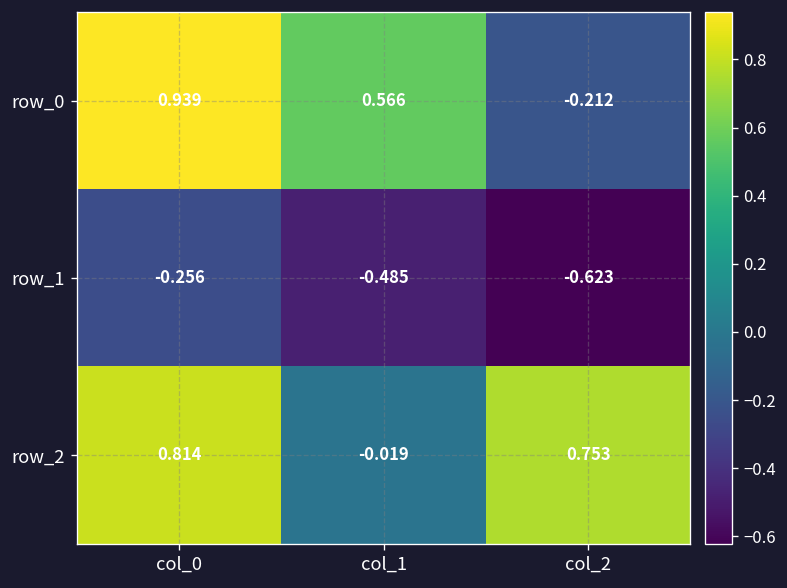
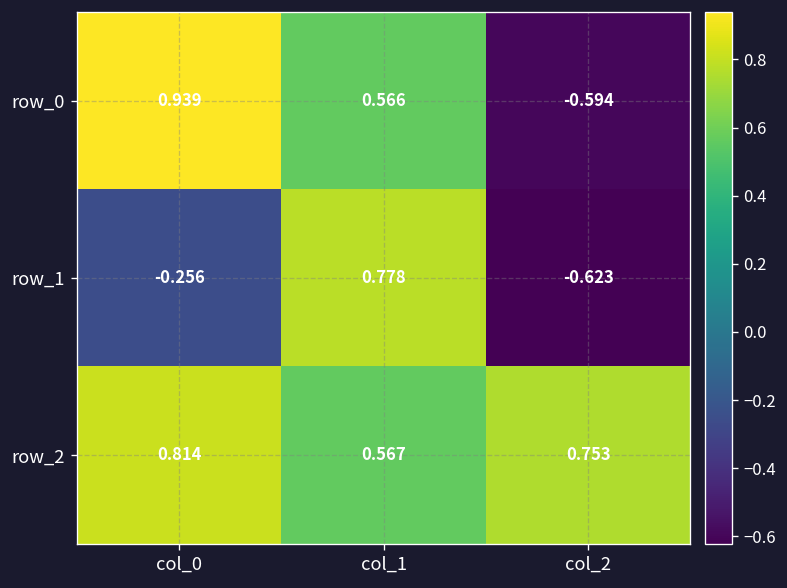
row_0, col_2: -0.212 -> -0.594
row_1, col_1: -0.485 -> 0.778
row_2, col_1: -0.019 -> 0.567
